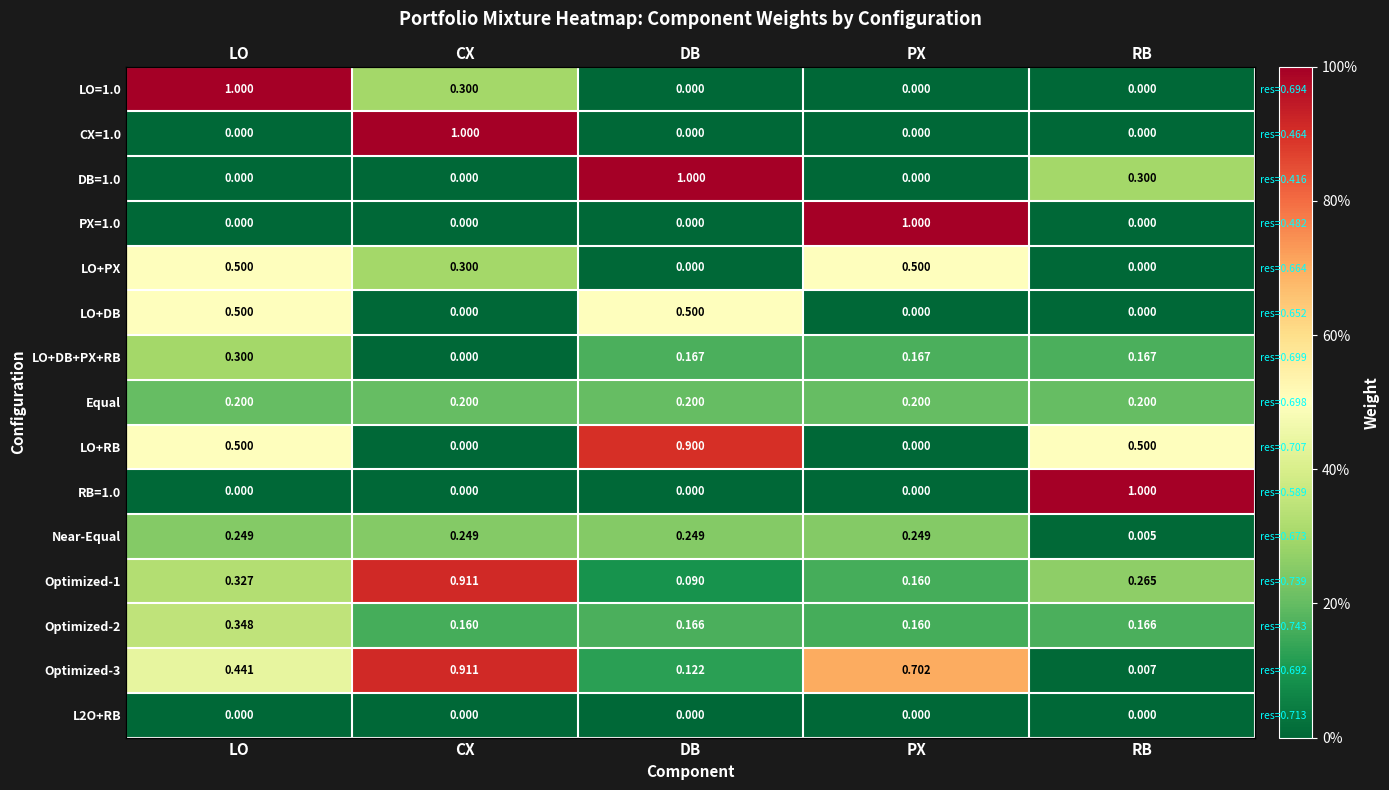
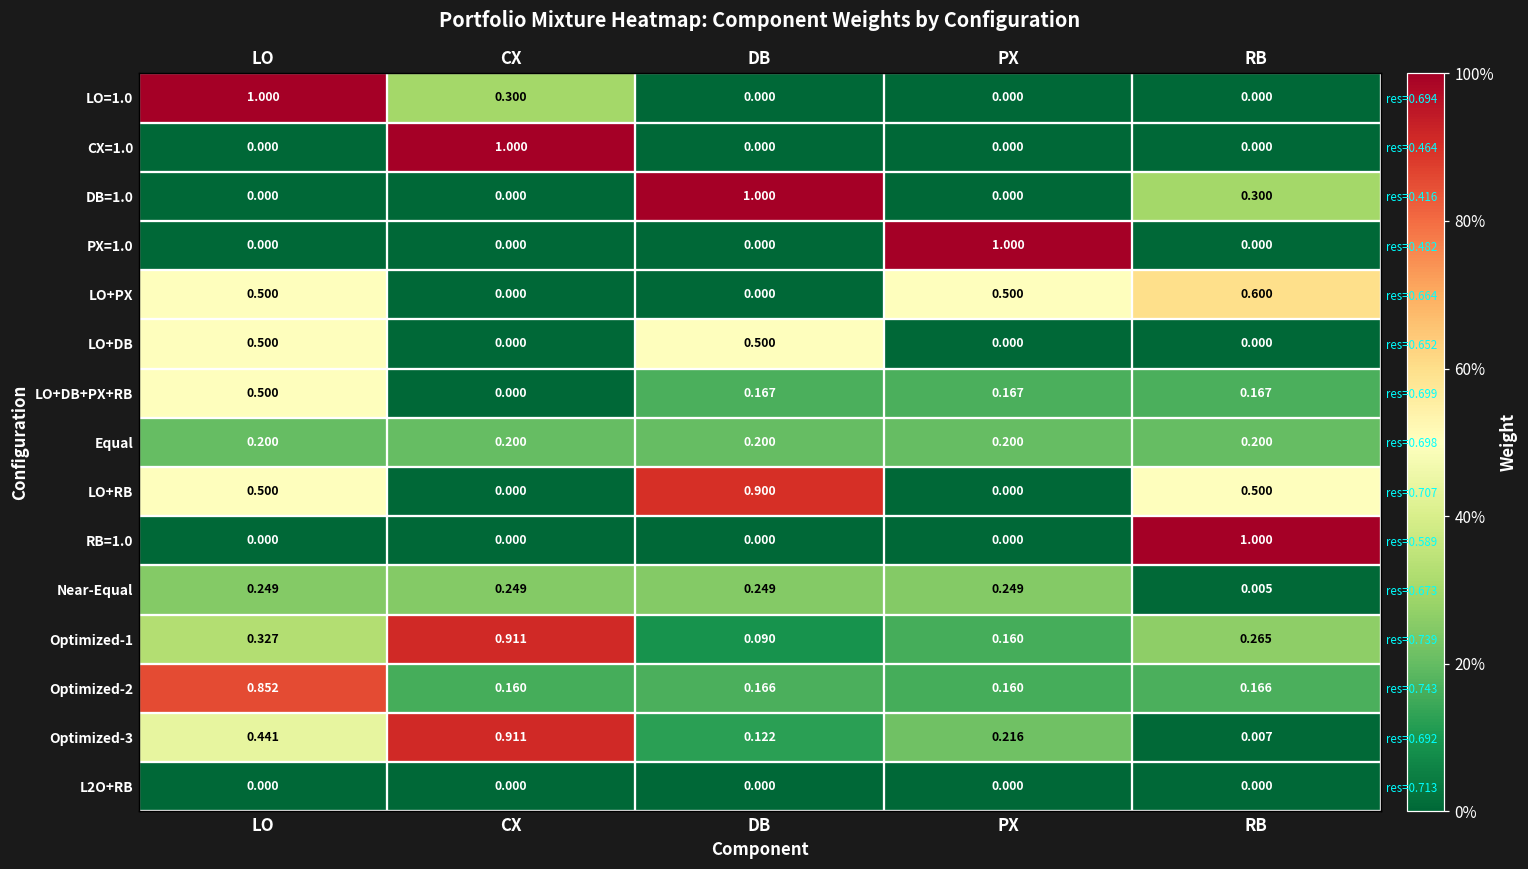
LO+PX, CX: 0.300 -> 0.000
LO+PX, RB: 0.000 -> 0.600
LO+DB+PX+RB, LO: 0.300 -> 0.500
Optimized-2, LO: 0.348 -> 0.852
Optimized-3, PX: 0.702 -> 0.216
